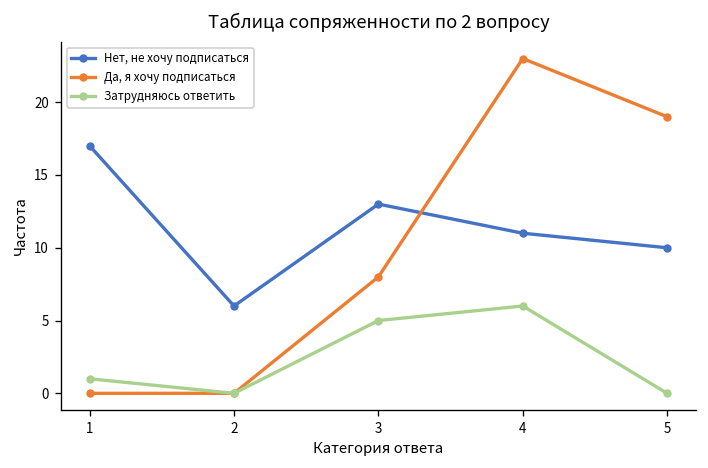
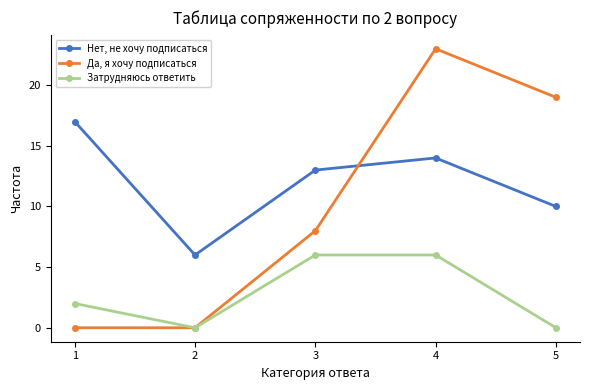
Затрудняюсь ответить, 1: 1 -> 2
Затрудняюсь ответить, 3: 5 -> 6
Нет, не хочу подписаться, 4: 11 -> 14
